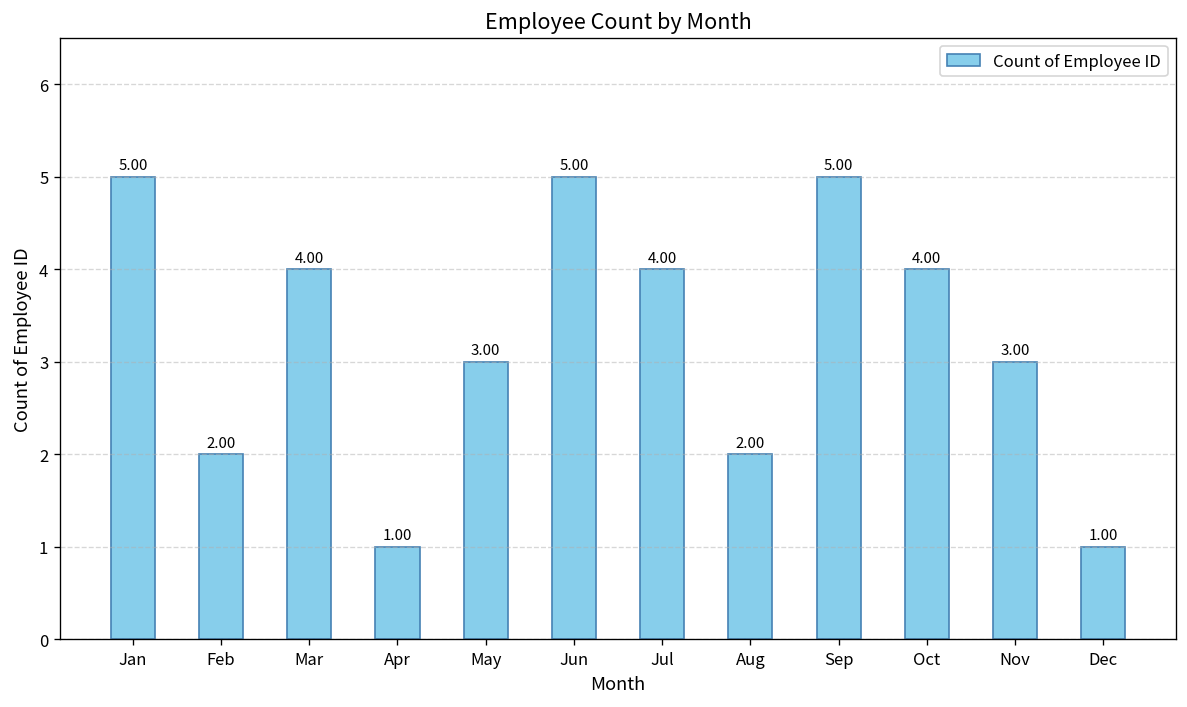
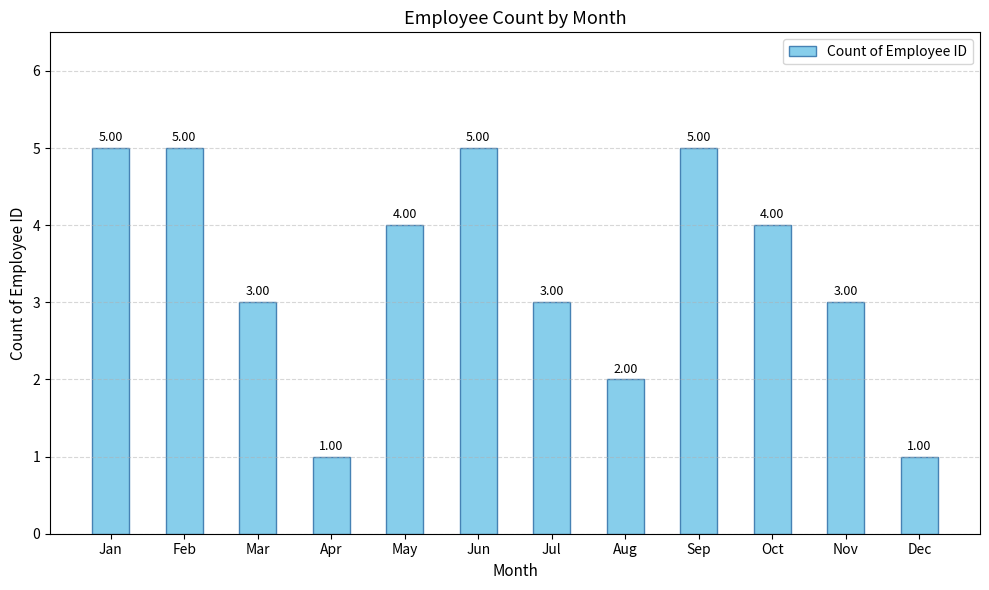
Feb: 2.00 -> 5.00
Mar: 4.00 -> 3.00
May: 3.00 -> 4.00
Jul: 4.00 -> 3.00
